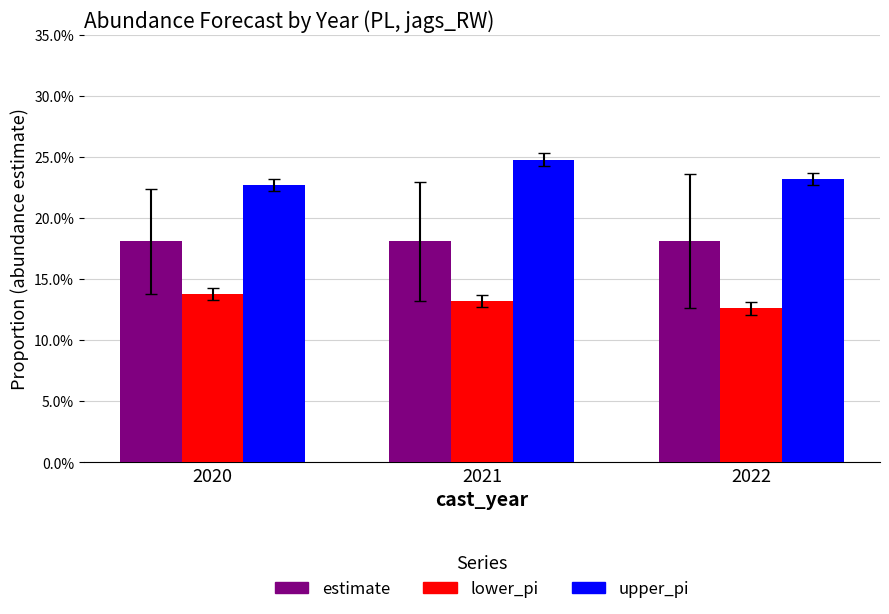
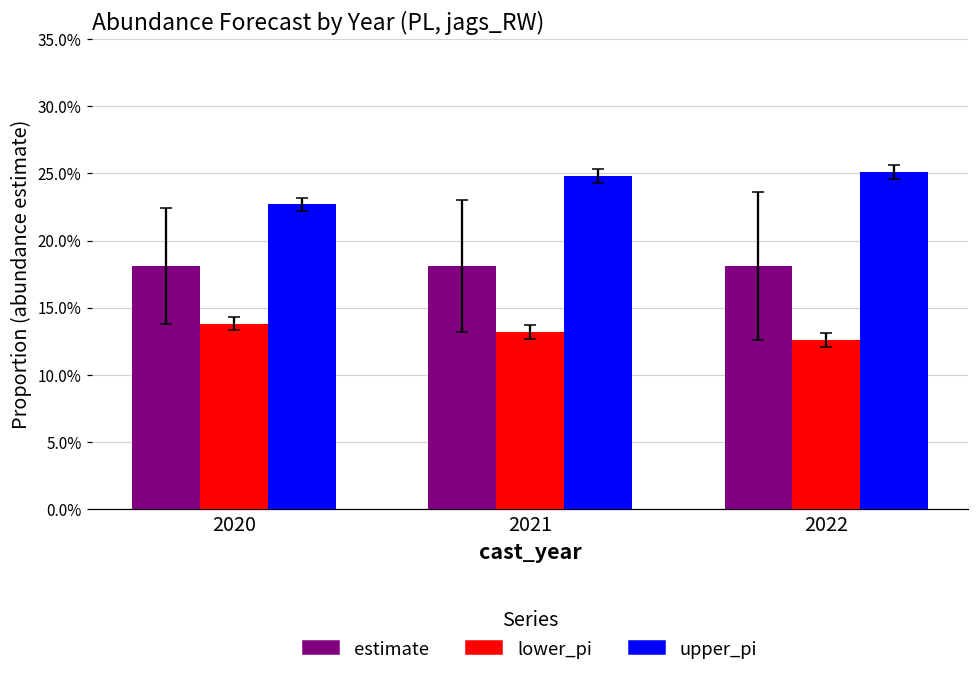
upper_pi, 2022: 23.2% -> 25.1%
